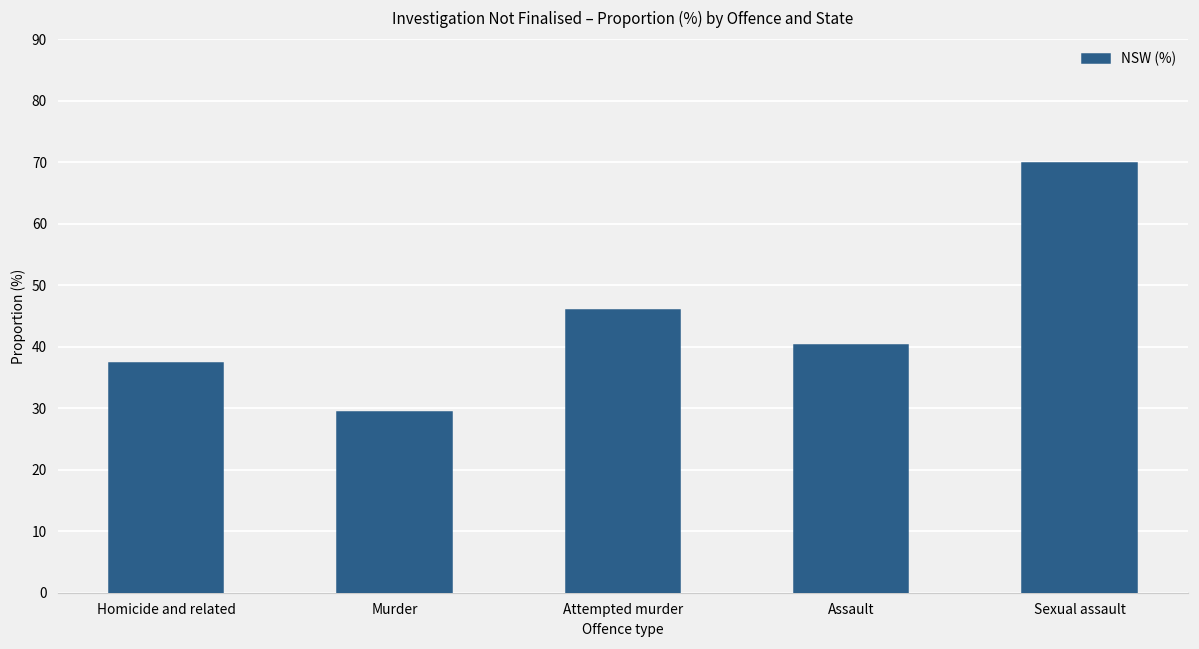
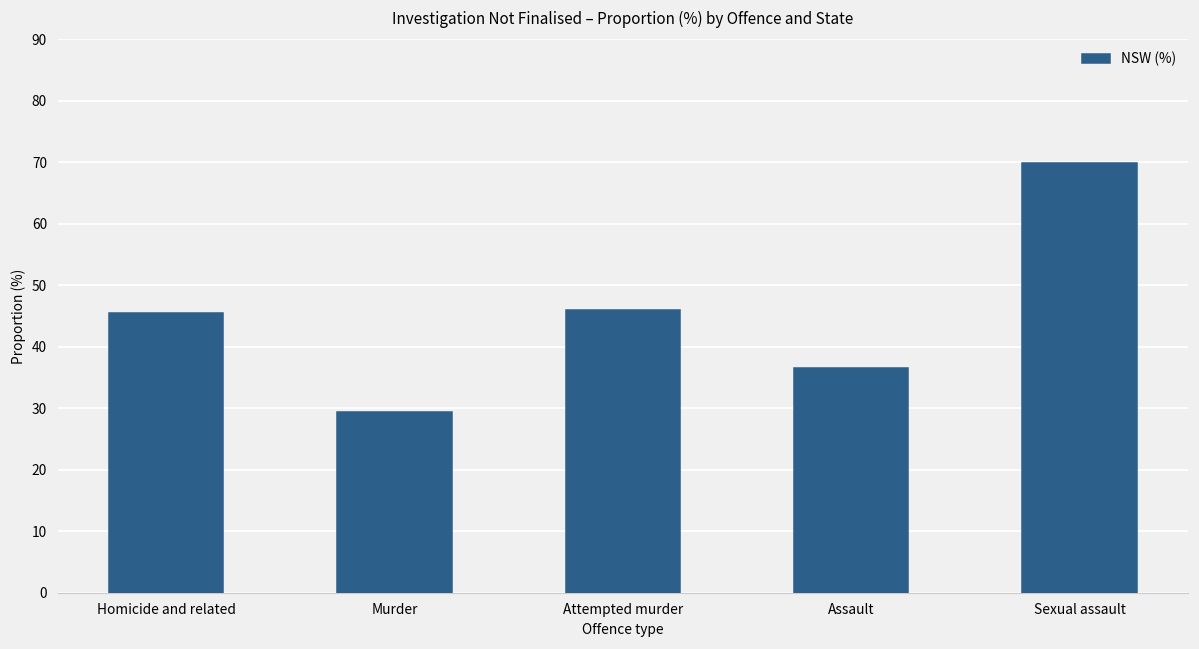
Homicide and related: 37 -> 46
Assault: 40 -> 37
